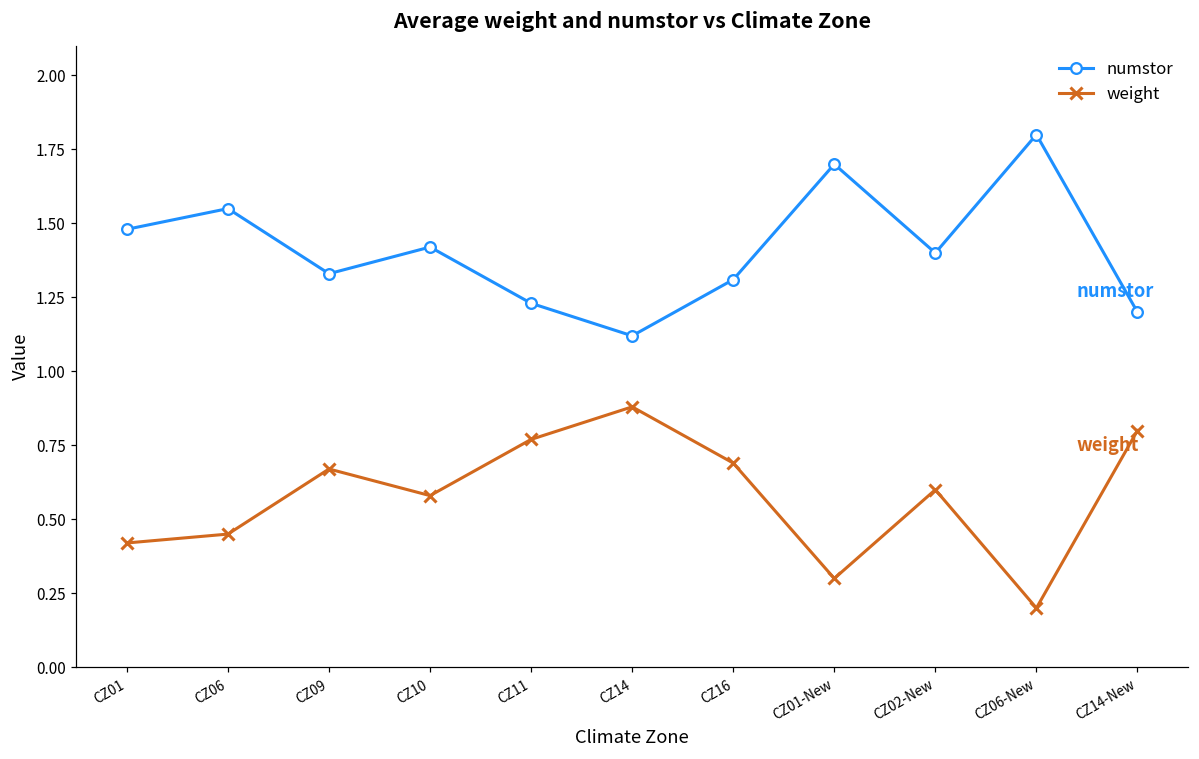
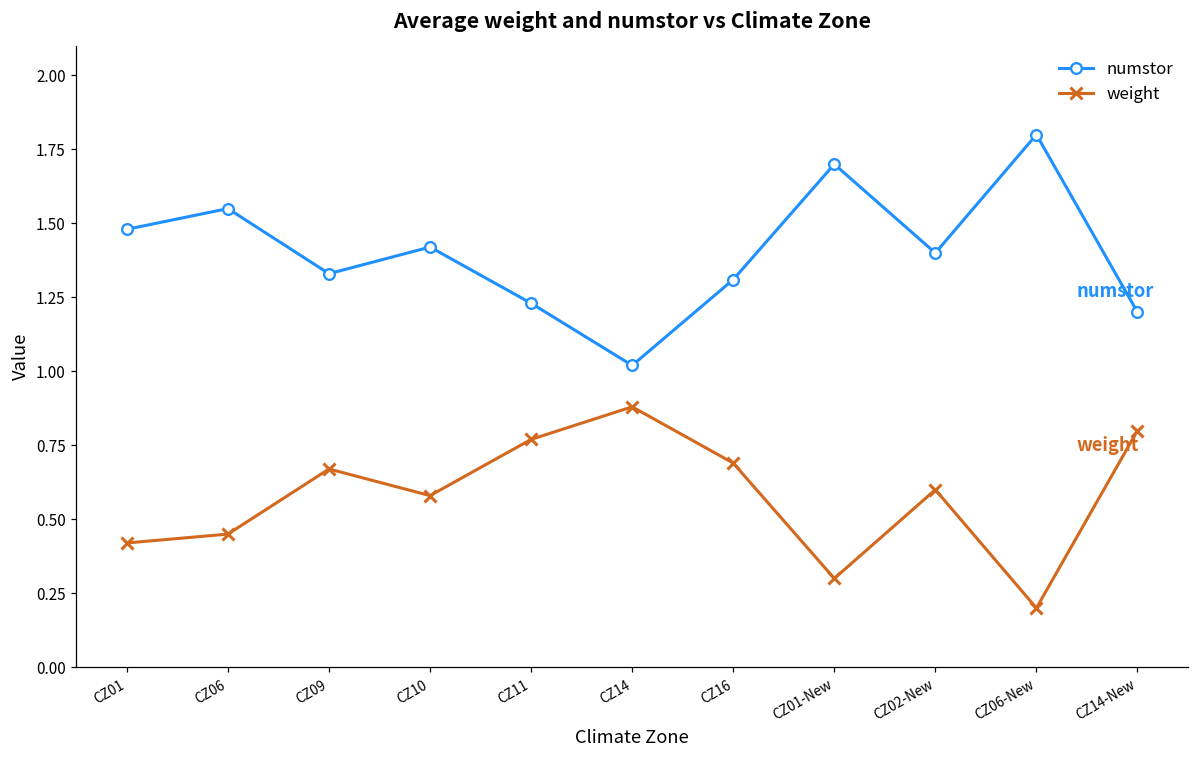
numstor, CZ14: 1.12 -> 1.02
